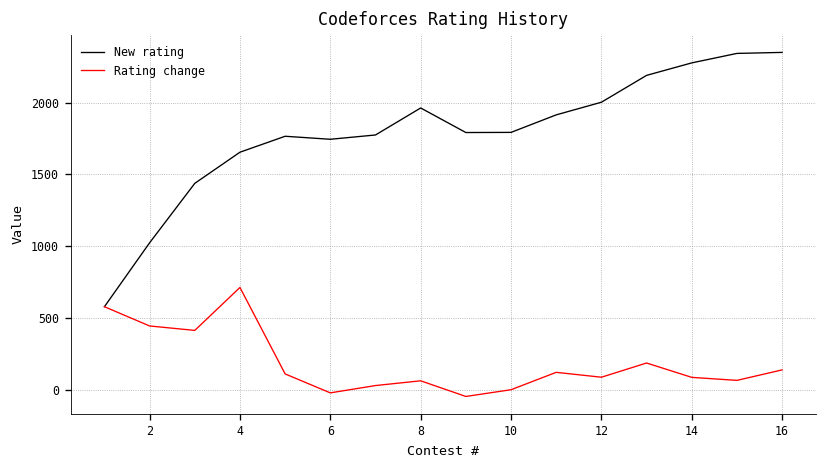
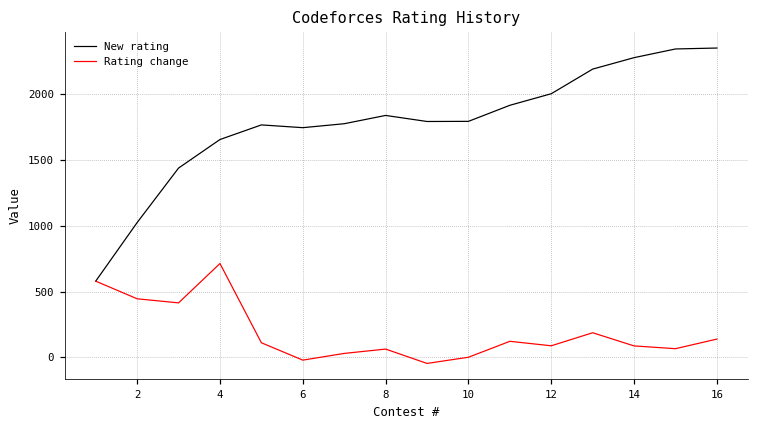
New rating, 8: 1960 -> 1840
